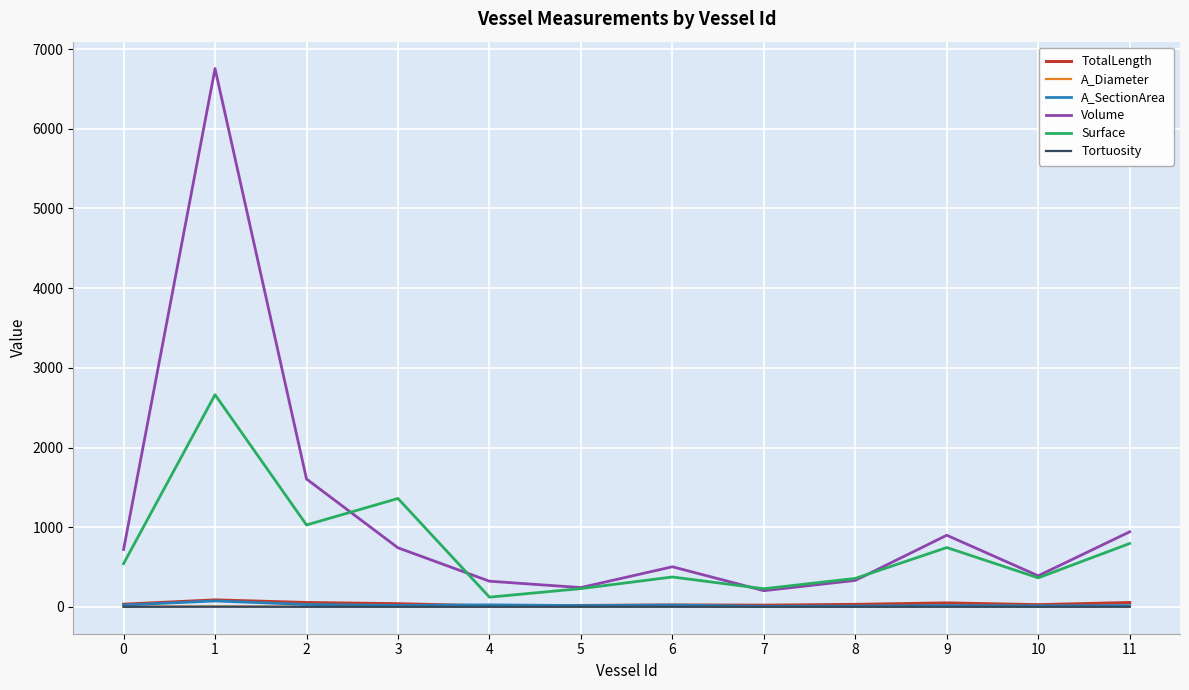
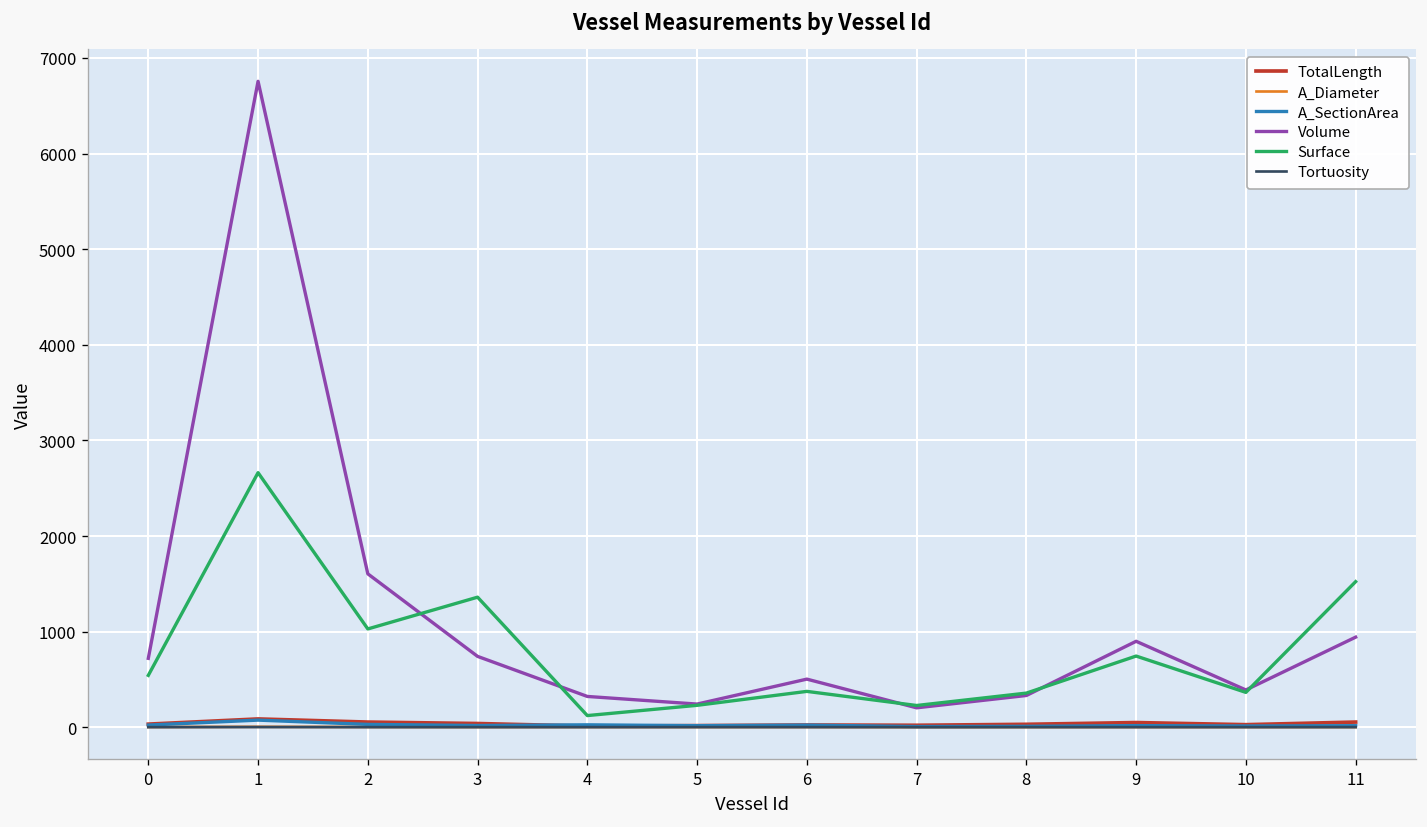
Surface, 11: 800 -> 1500
